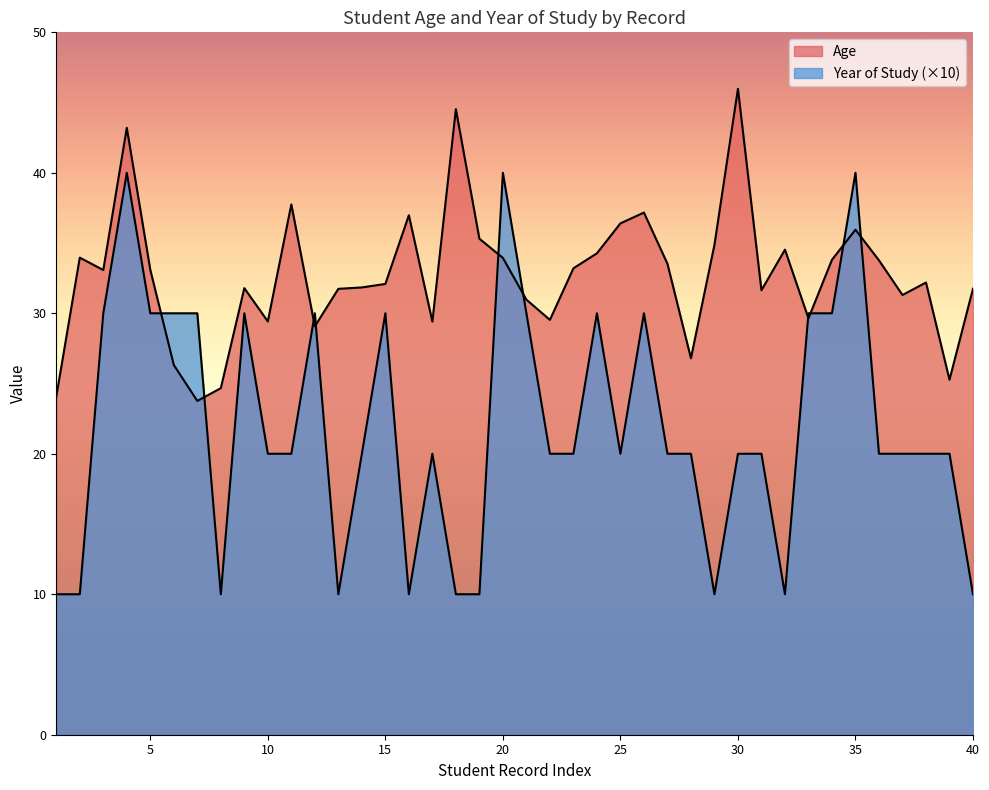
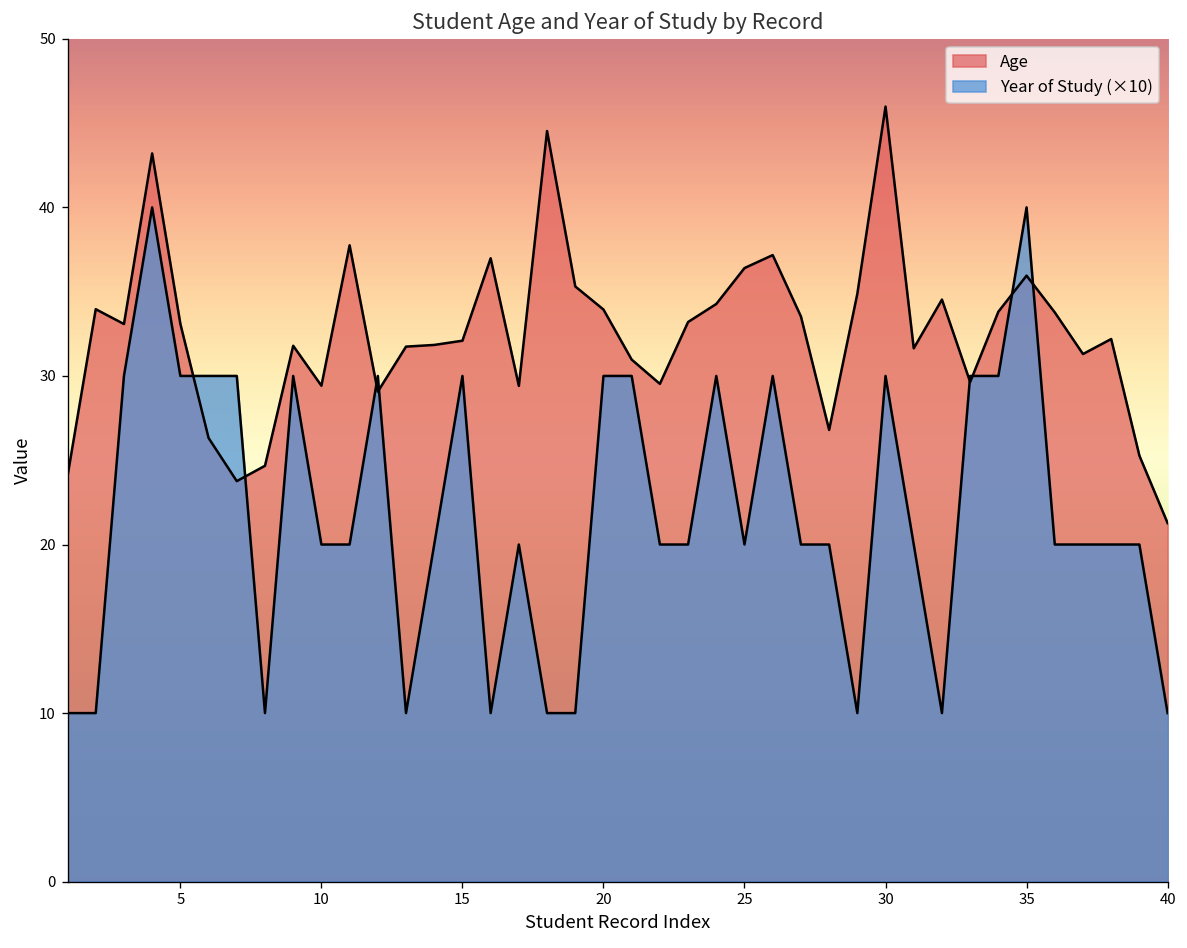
Year of Study (×10), 20: 40.0 -> 30.0
Year of Study (×10), 30: 20.0 -> 30.0
Age, 40: 31.8 -> 21.3
